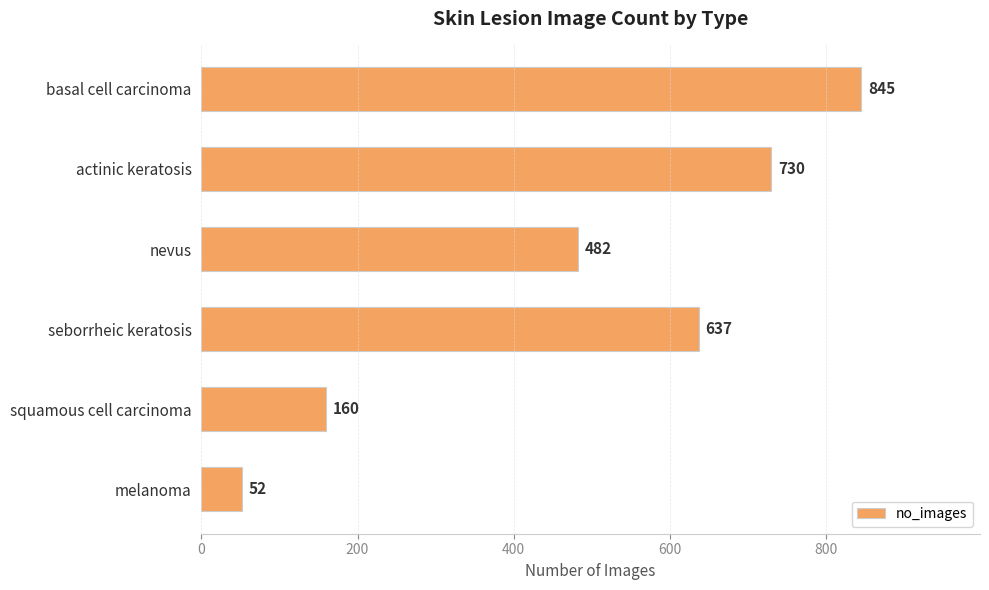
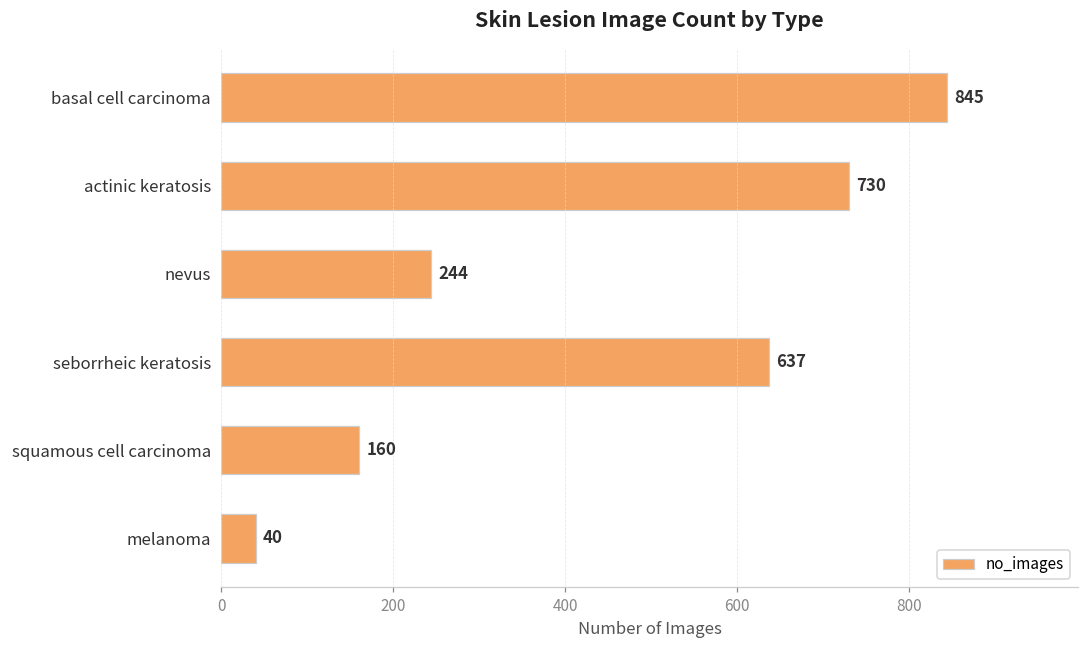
nevus: 482 -> 244
melanoma: 52 -> 40
